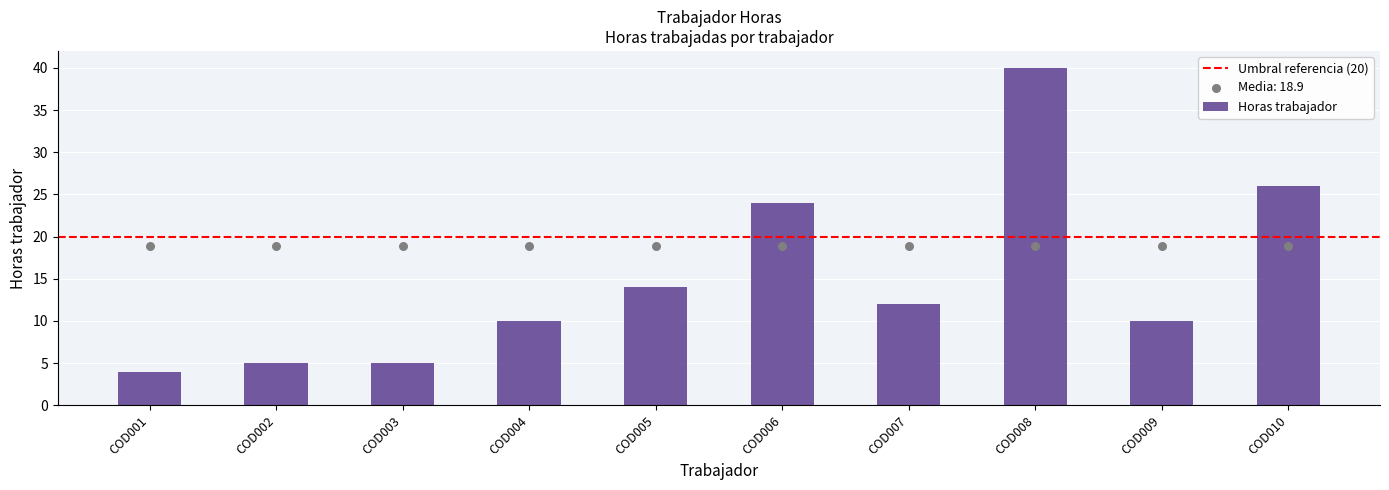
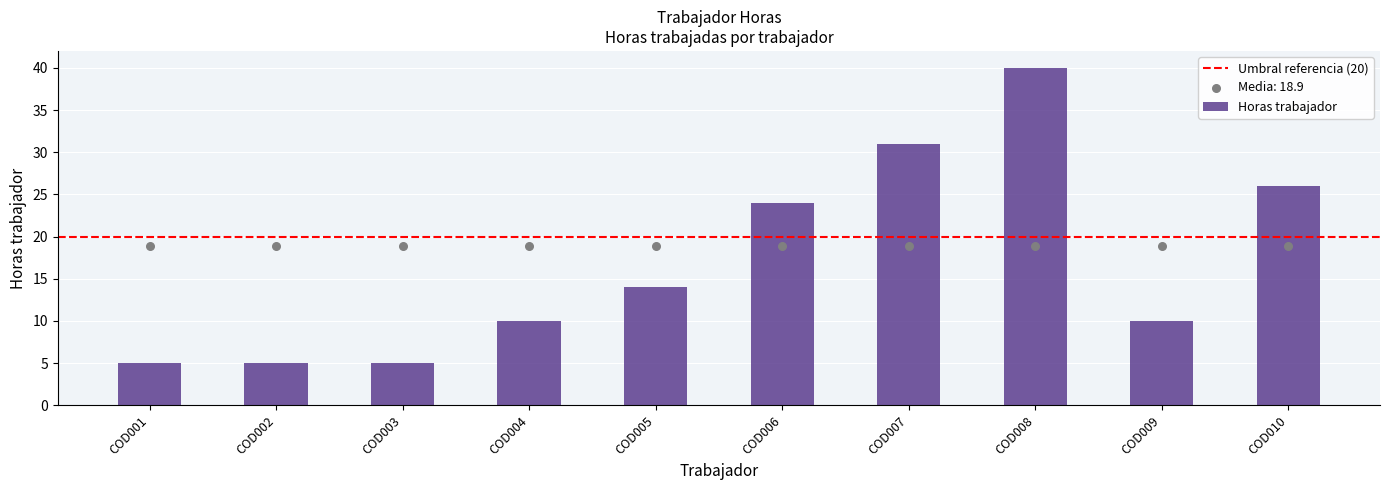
Horas trabajador, COD001: 4 -> 5
Horas trabajador, COD007: 12 -> 31
